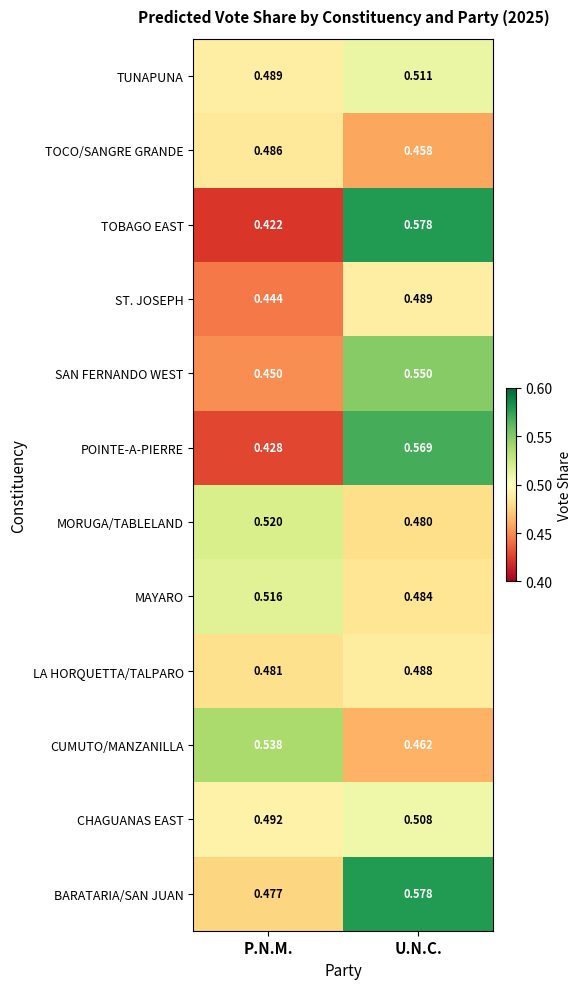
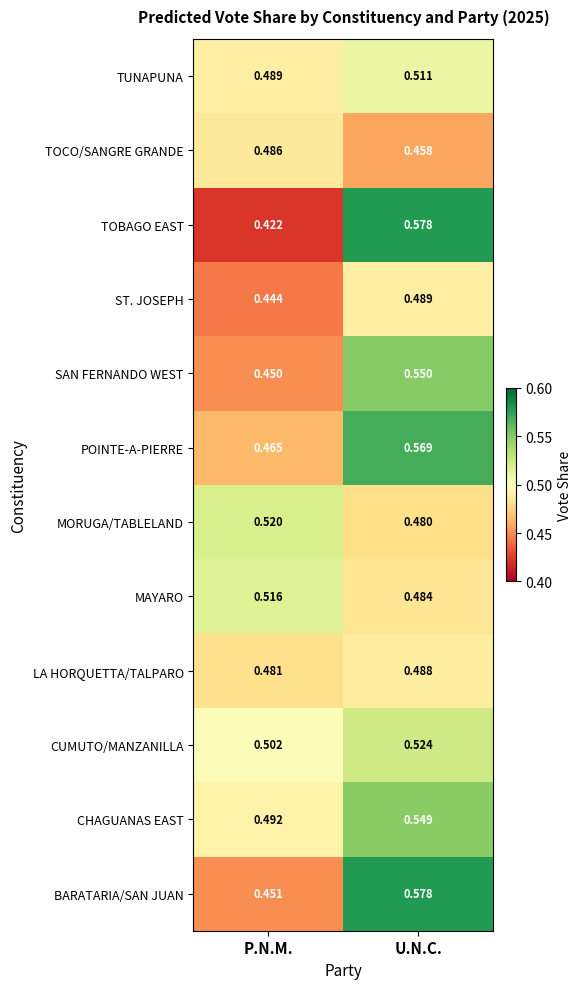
POINTE-A-PIERRE, P.N.M.: 0.428 -> 0.465
CUMUTO/MANZANILLA, P.N.M.: 0.538 -> 0.502
CUMUTO/MANZANILLA, U.N.C.: 0.462 -> 0.524
CHAGUANAS EAST, U.N.C.: 0.508 -> 0.549
BARATARIA/SAN JUAN, P.N.M.: 0.477 -> 0.451
